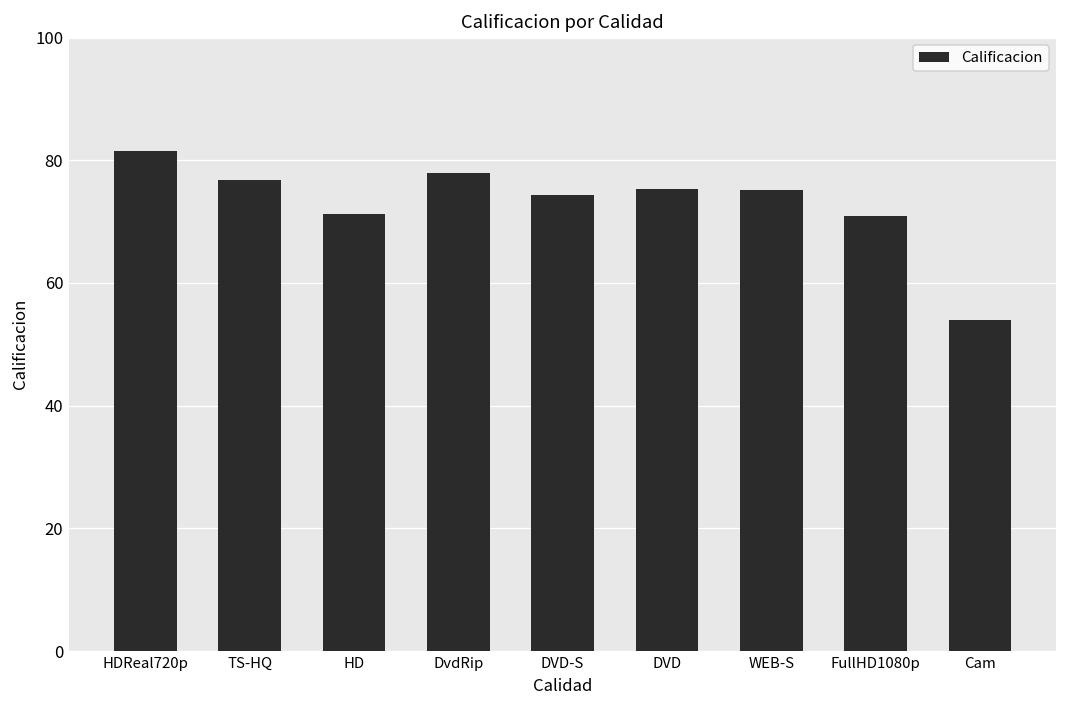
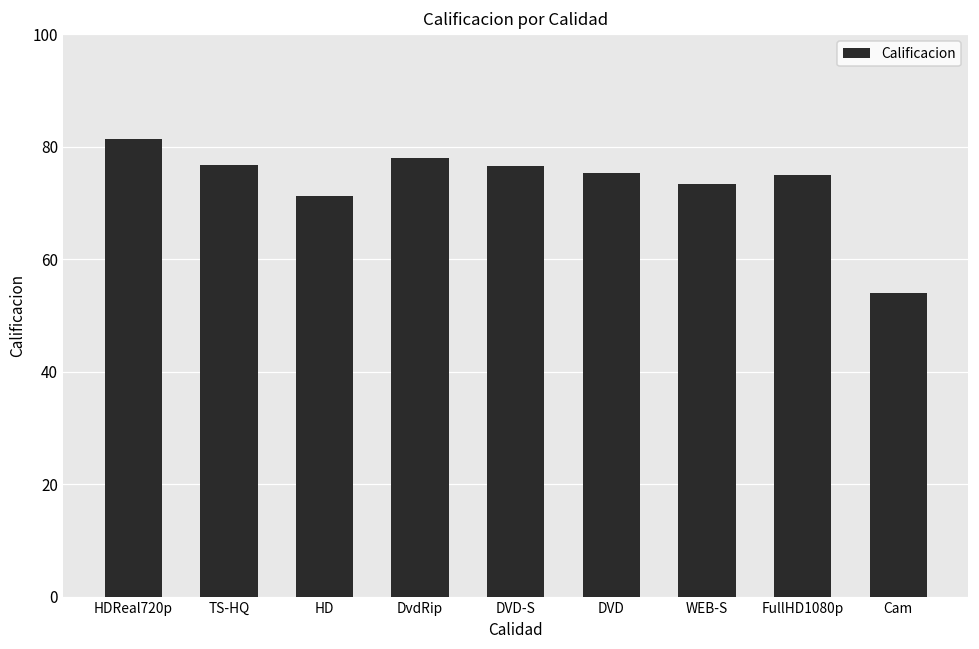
DVD-S: 74 -> 77
WEB-S: 75 -> 73
FullHD1080p: 71 -> 75
